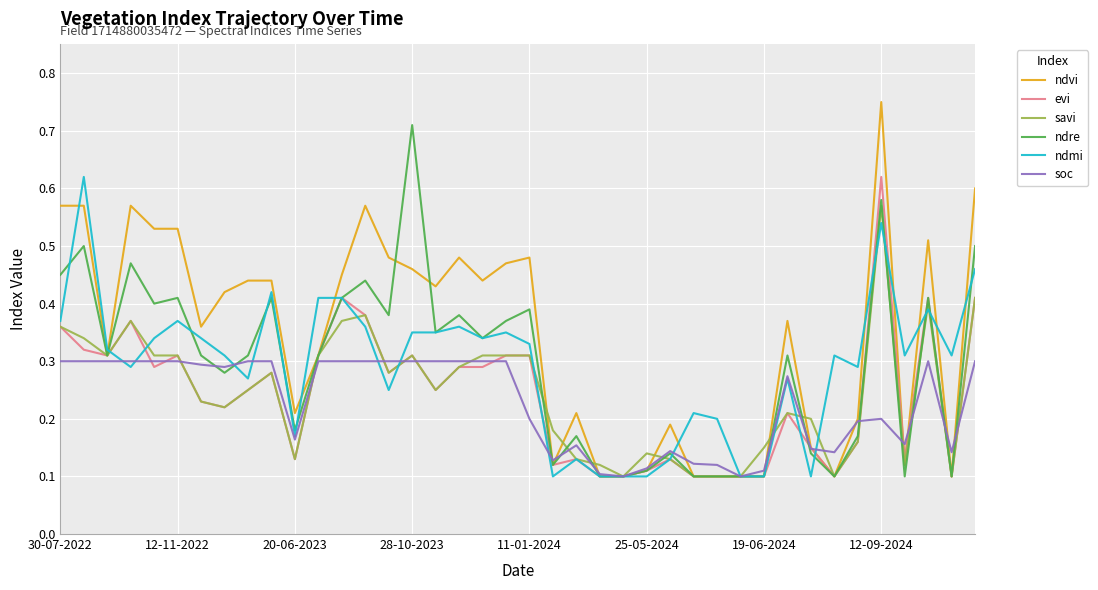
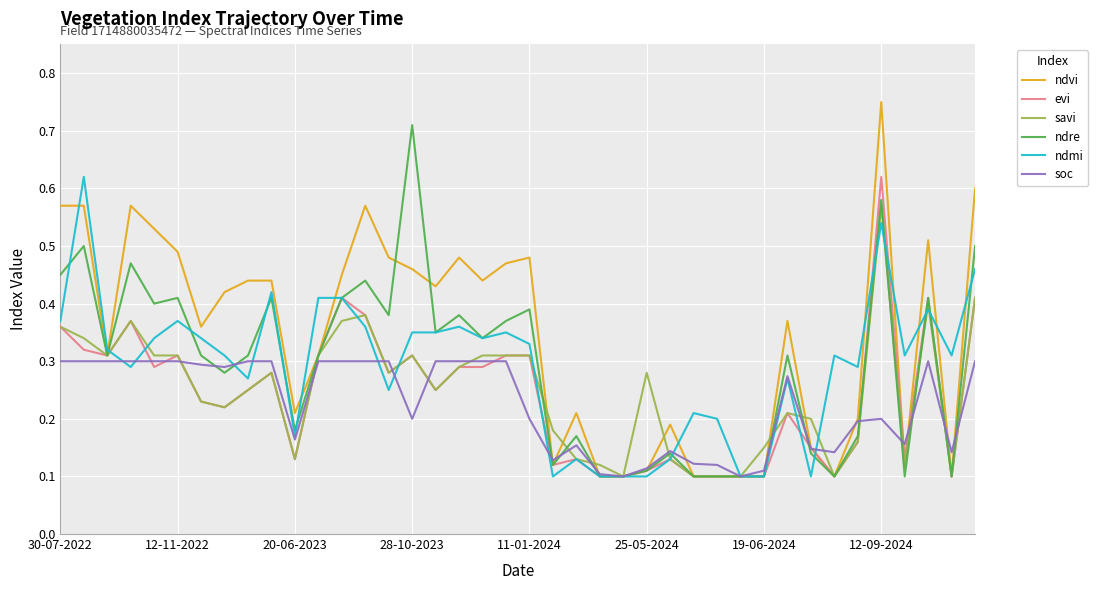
ndvi, 12-11-2022: 0.53 -> 0.49
soc, 28-10-2023: 0.3 -> 0.2
savi, 25-05-2024: 0.14 -> 0.28
